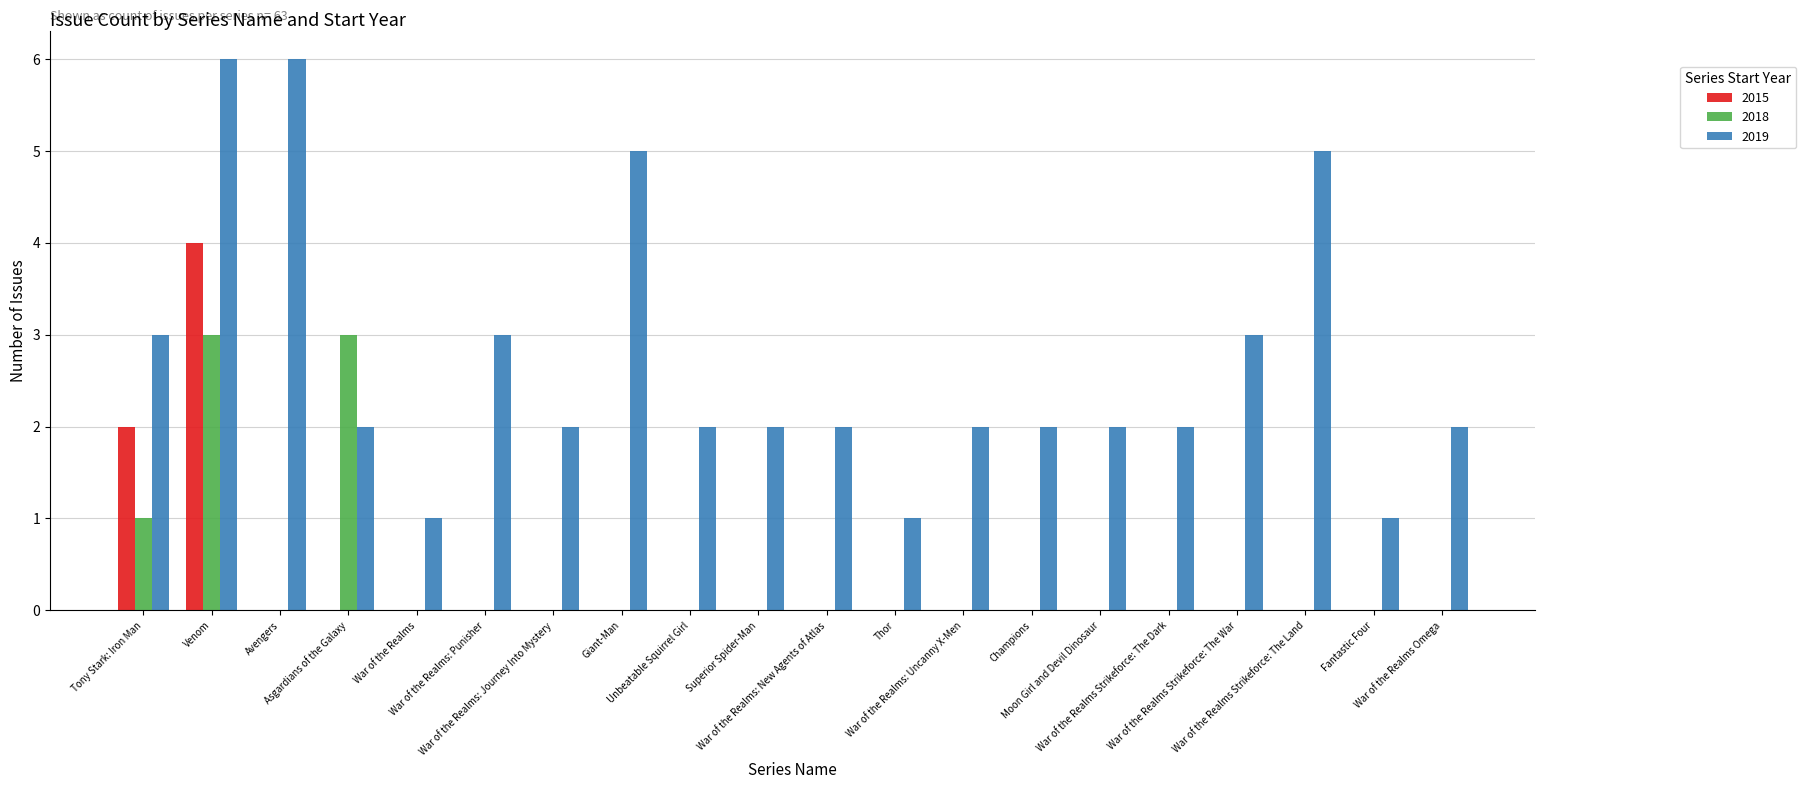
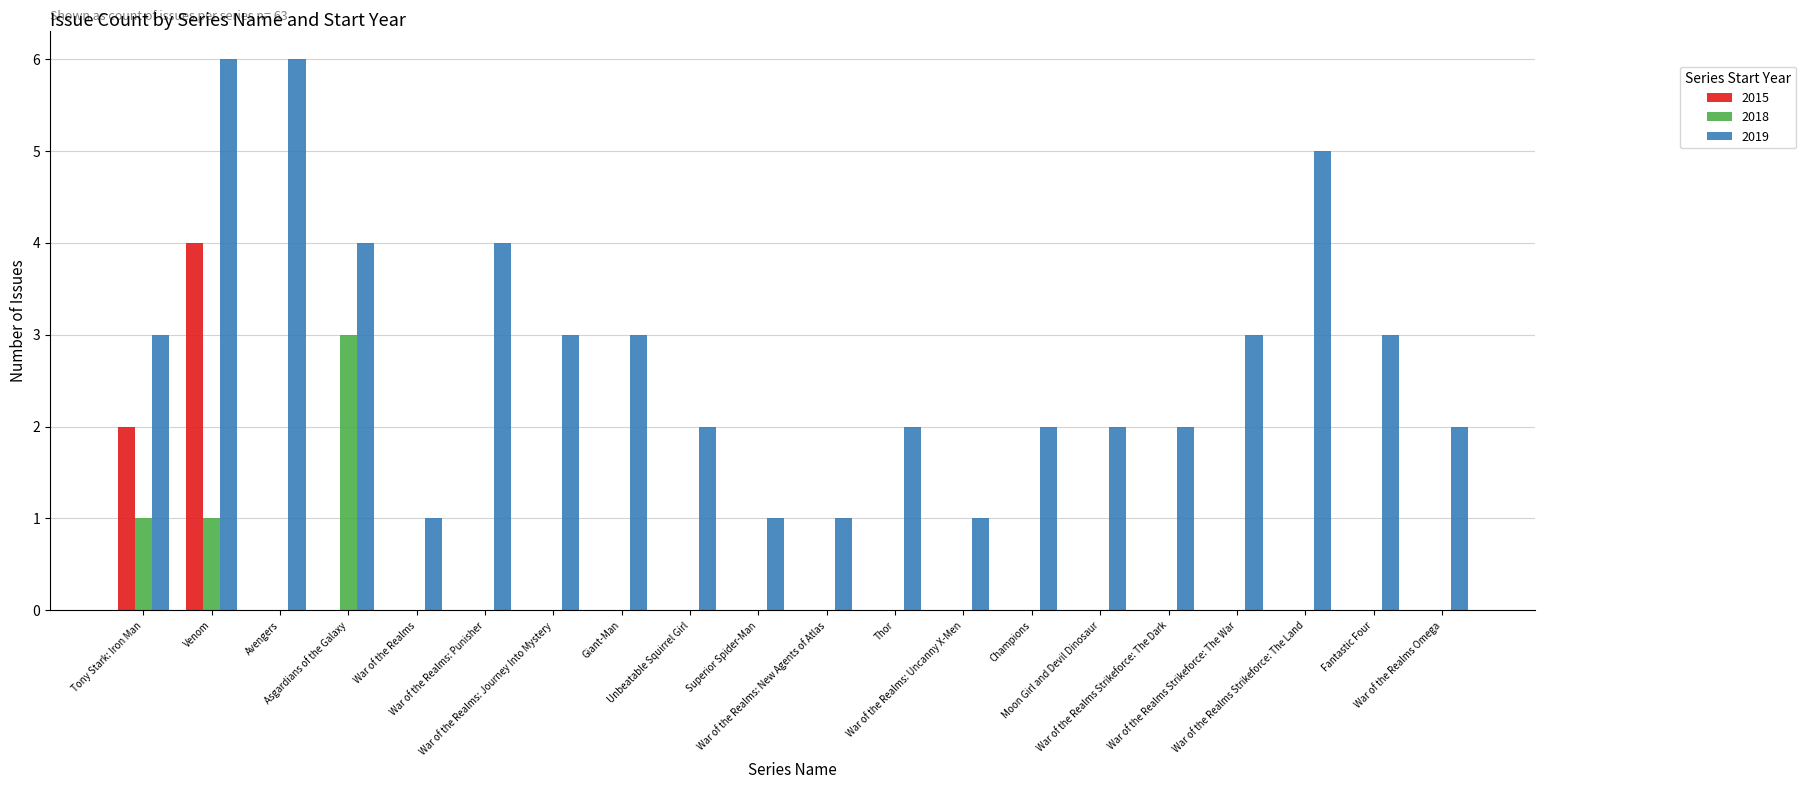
2018, Venom: 3 -> 1
2019, Asgardians of the Galaxy: 2 -> 4
2019, War of the Realms: Punisher: 3 -> 4
2019, War of the Realms: Journey Into Mystery: 2 -> 3
2019, Giant-Man: 5 -> 3
2019, Superior Spider-Man: 2 -> 1
2019, War of the Realms: New Agents of Atlas: 2 -> 1
2019, Thor: 1 -> 2
2019, War of the Realms: Uncanny X-Men: 2 -> 1
2019, Fantastic Four: 1 -> 3
